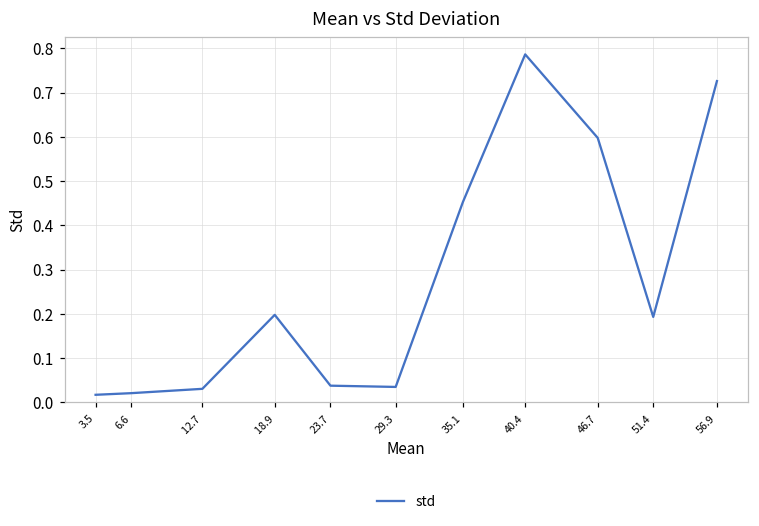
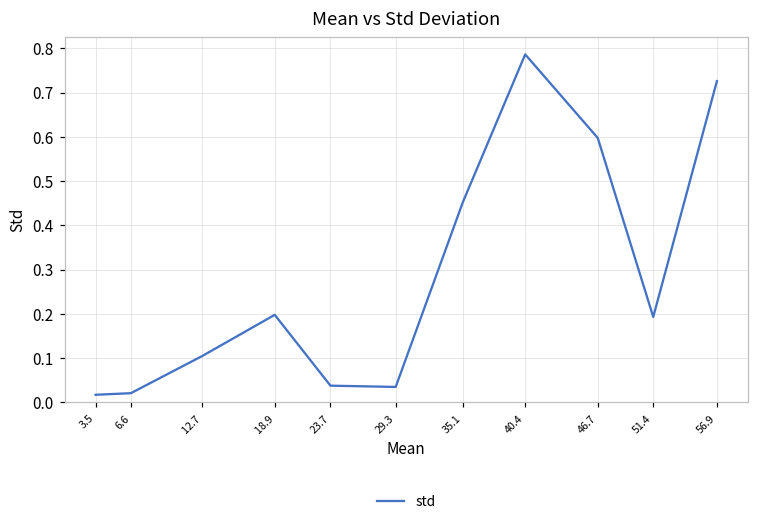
12.7: 0.03 -> 0.11
